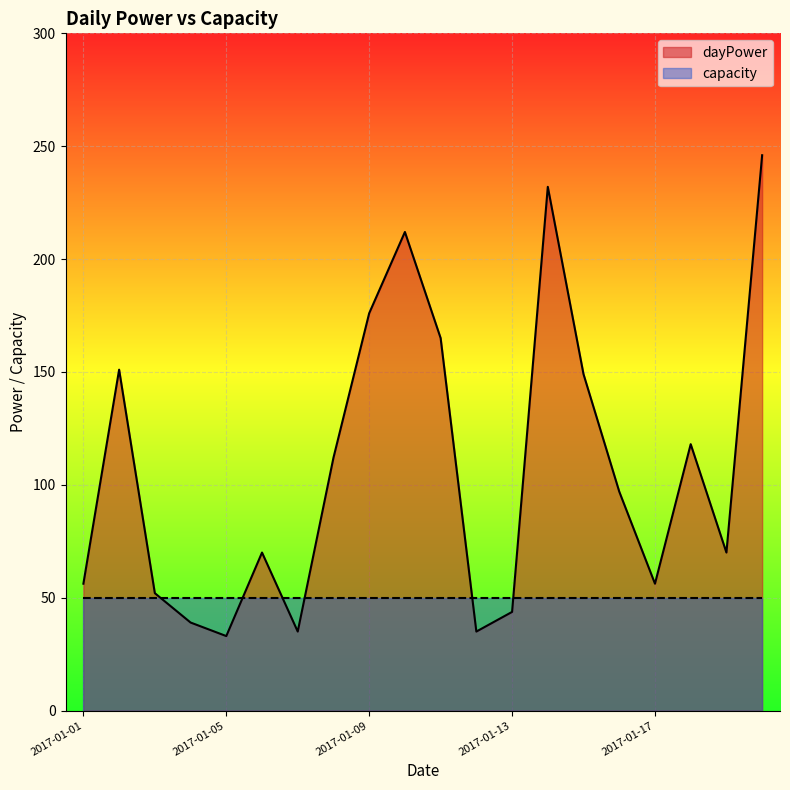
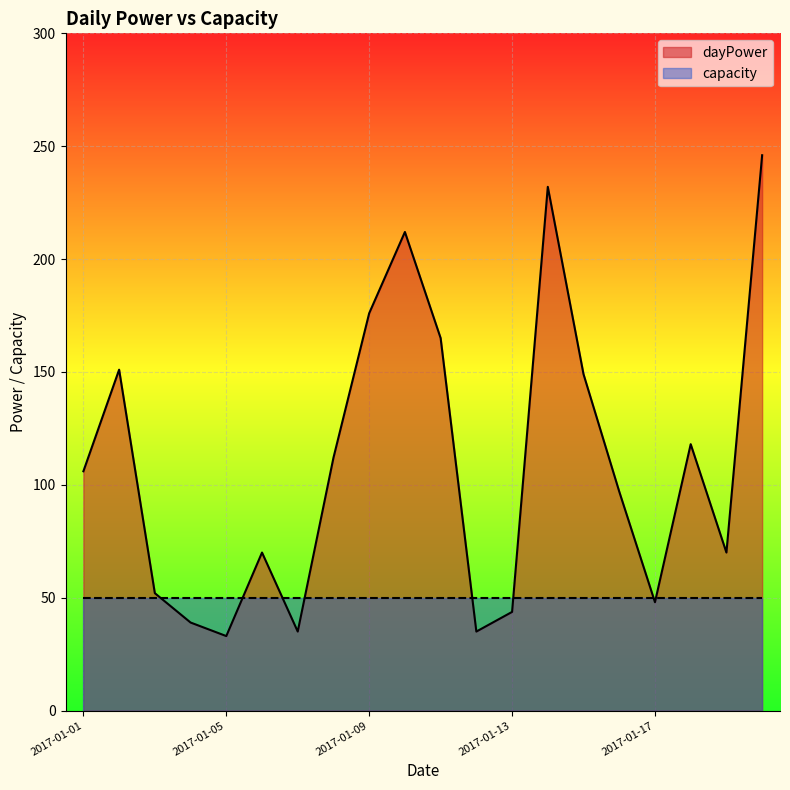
dayPower, 2017-01-01: 56 -> 106
dayPower, 2017-01-17: 56 -> 48
